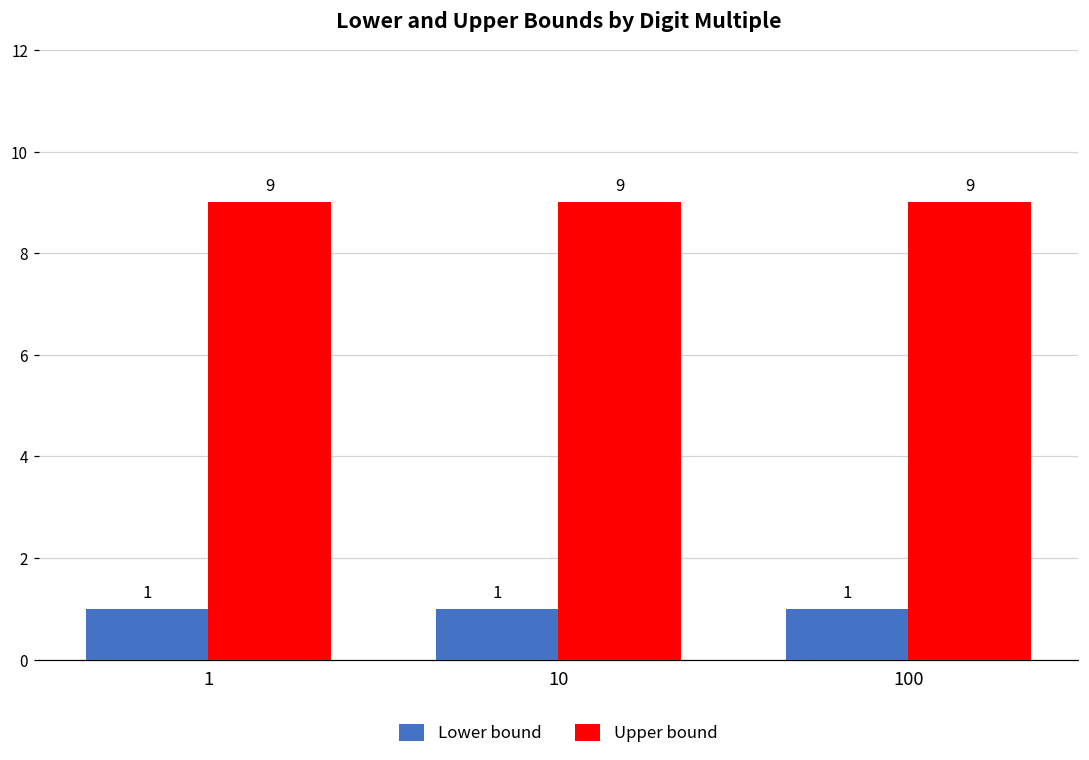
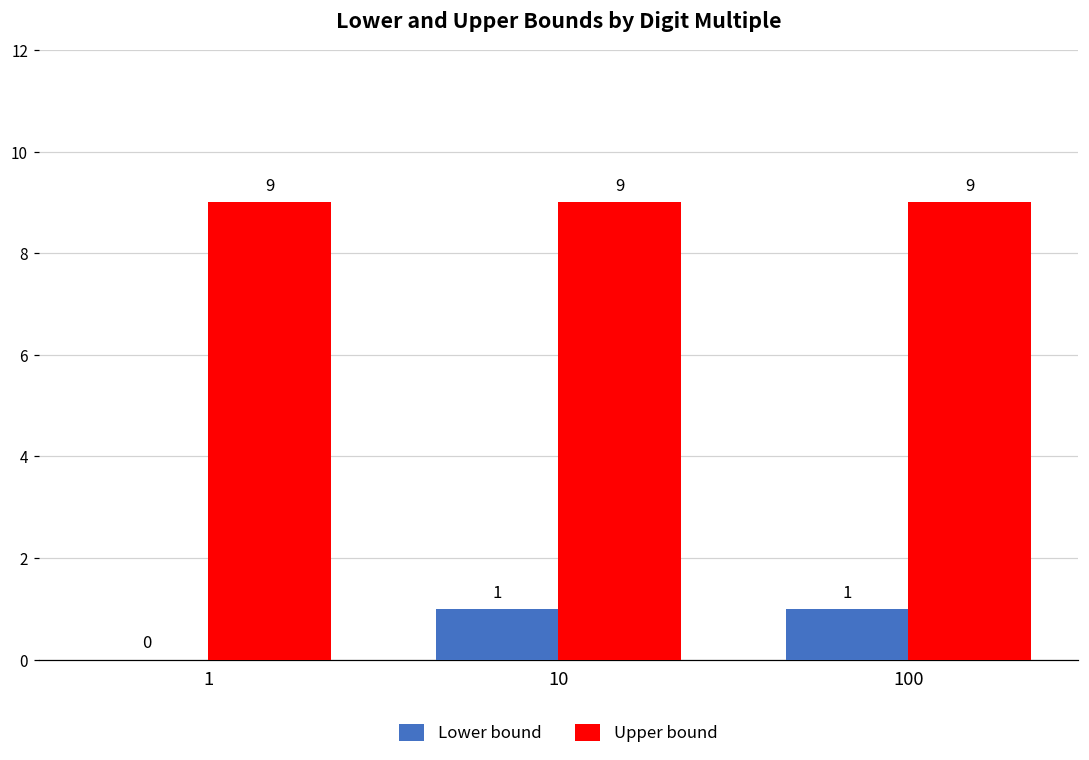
Lower bound, 1: 1 -> 0
